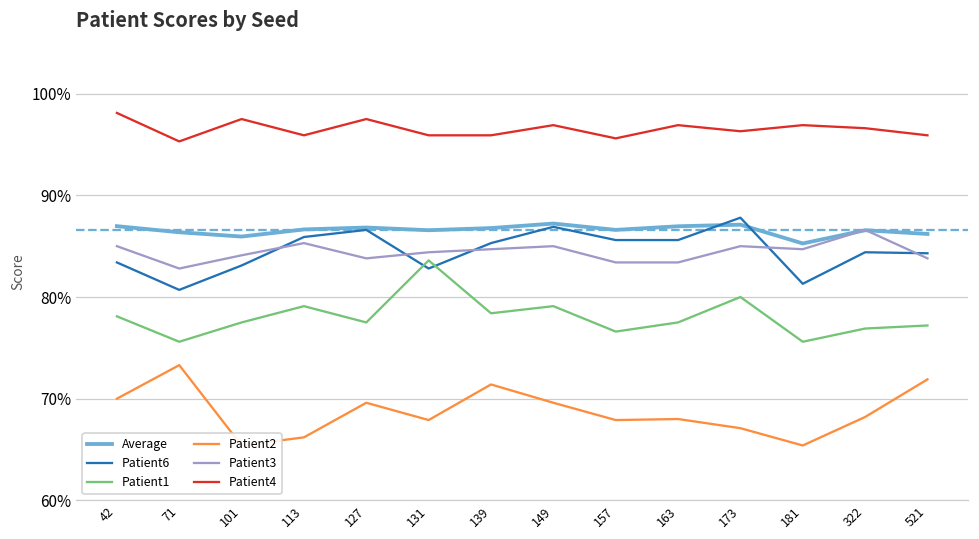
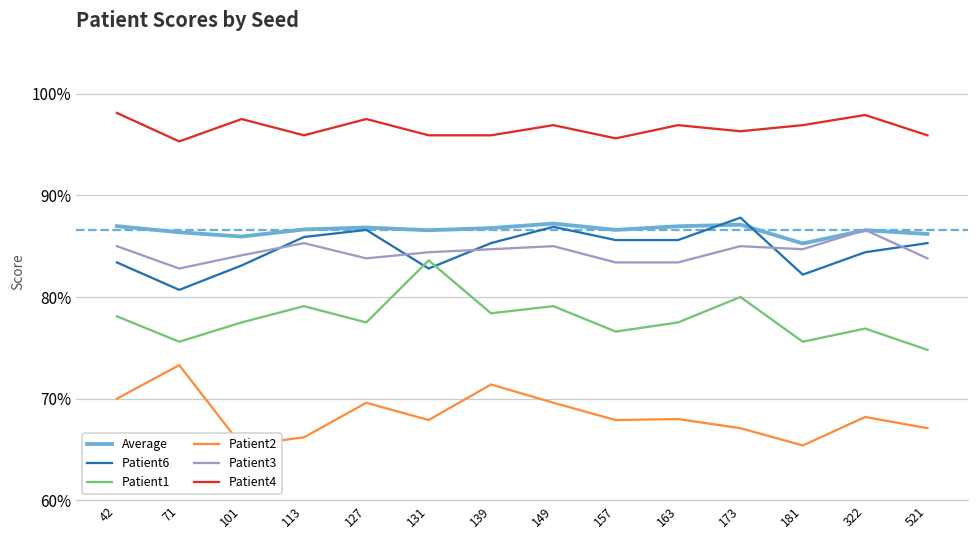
Patient6, 181: 81% -> 82%
Patient4, 322: 97% -> 98%
Patient6, 521: 84% -> 85%
Patient1, 521: 77% -> 75%
Patient2, 521: 72% -> 67%
